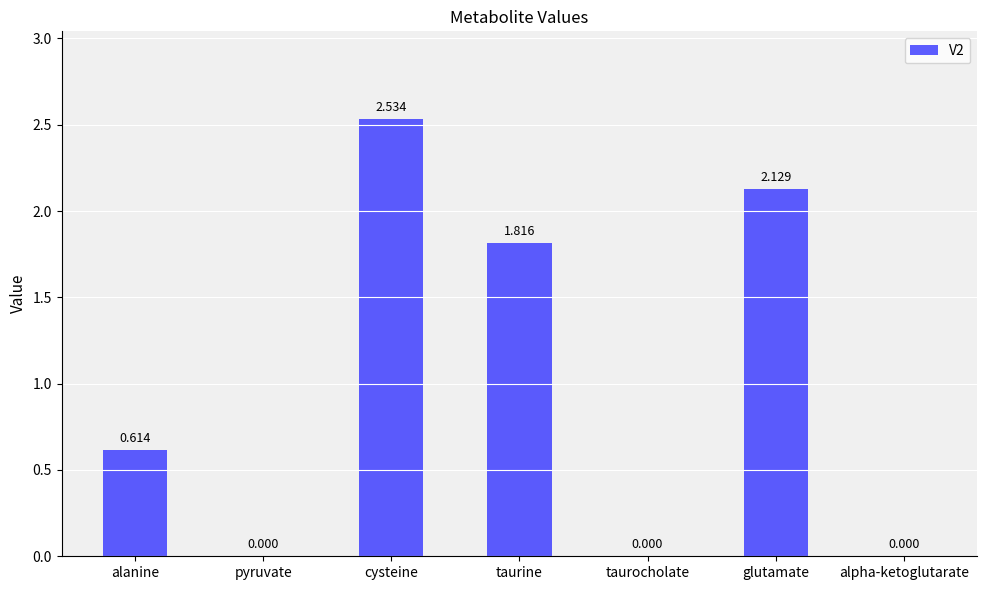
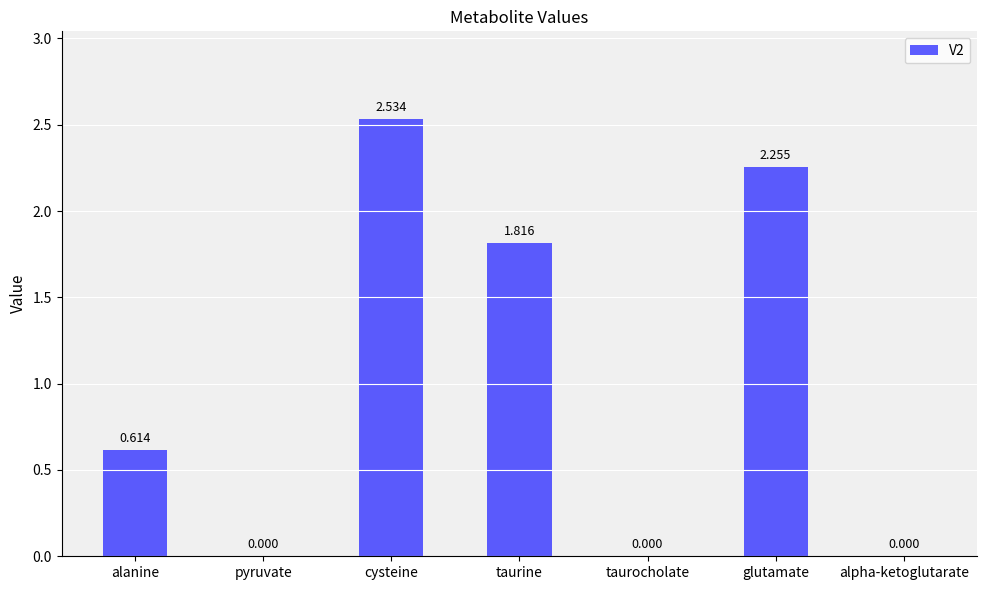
glutamate: 2.129 -> 2.255
